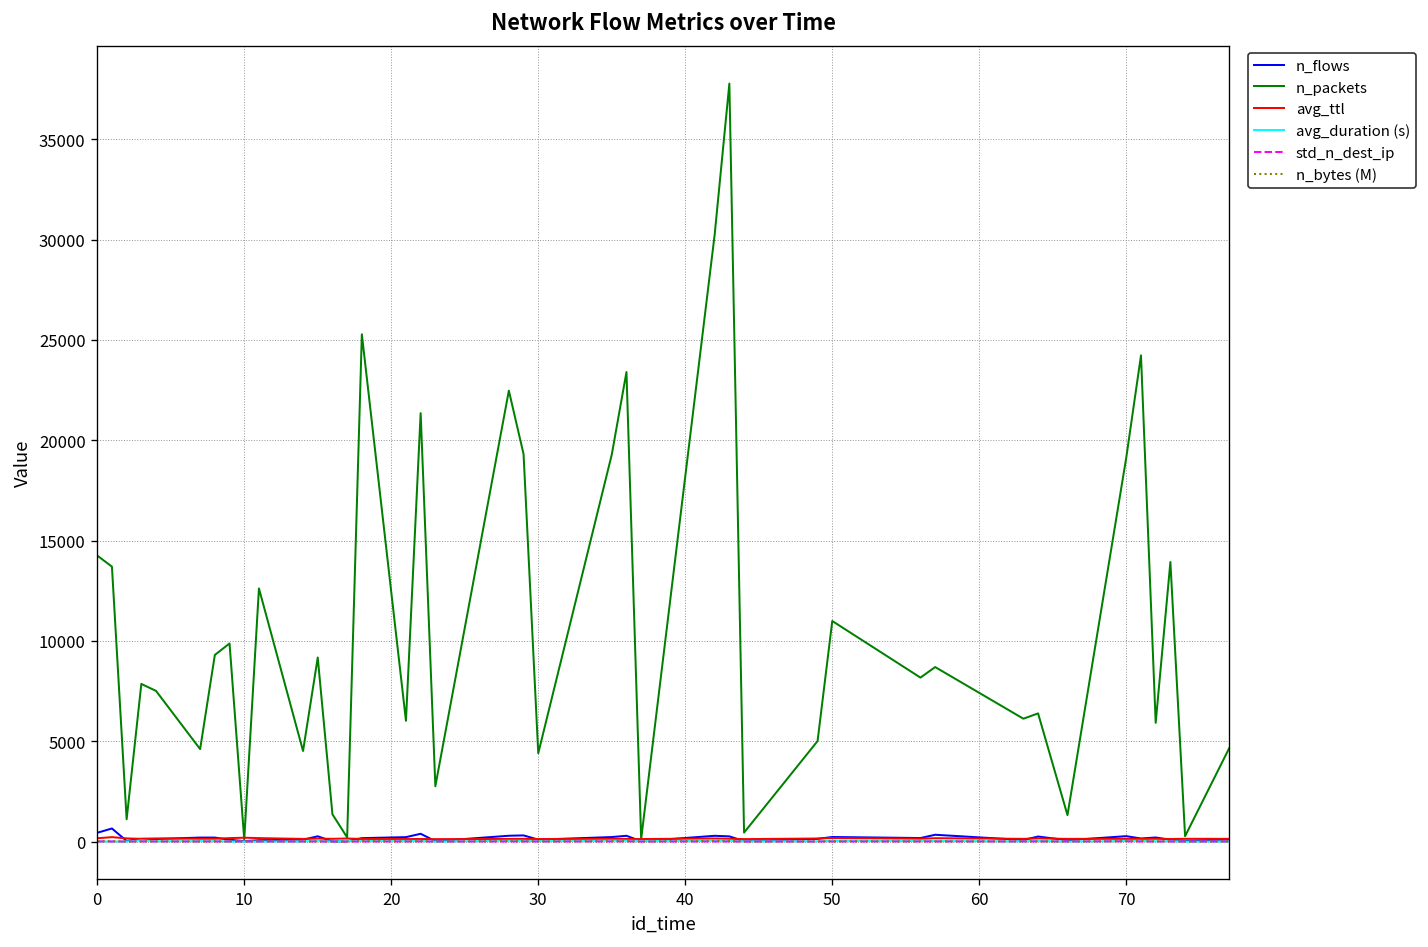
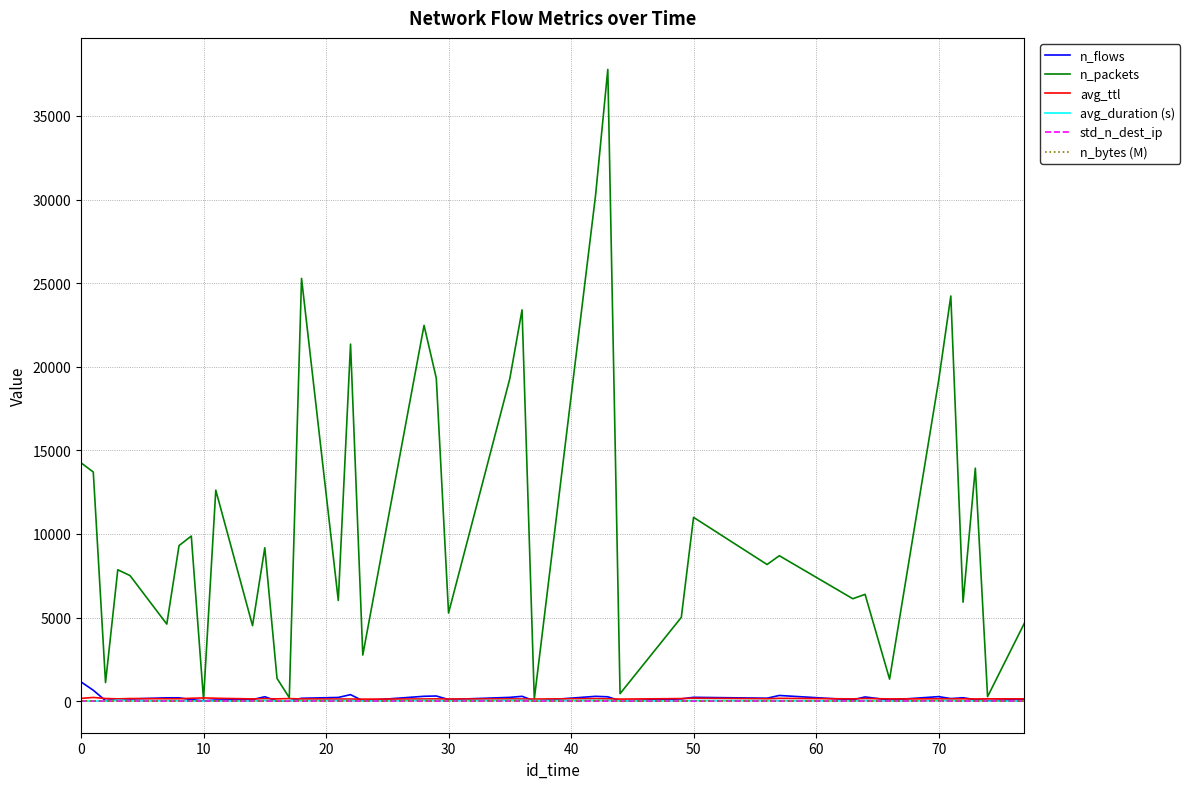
n_flows, 0: 400 -> 1200
n_packets, 30: 4400 -> 5300
